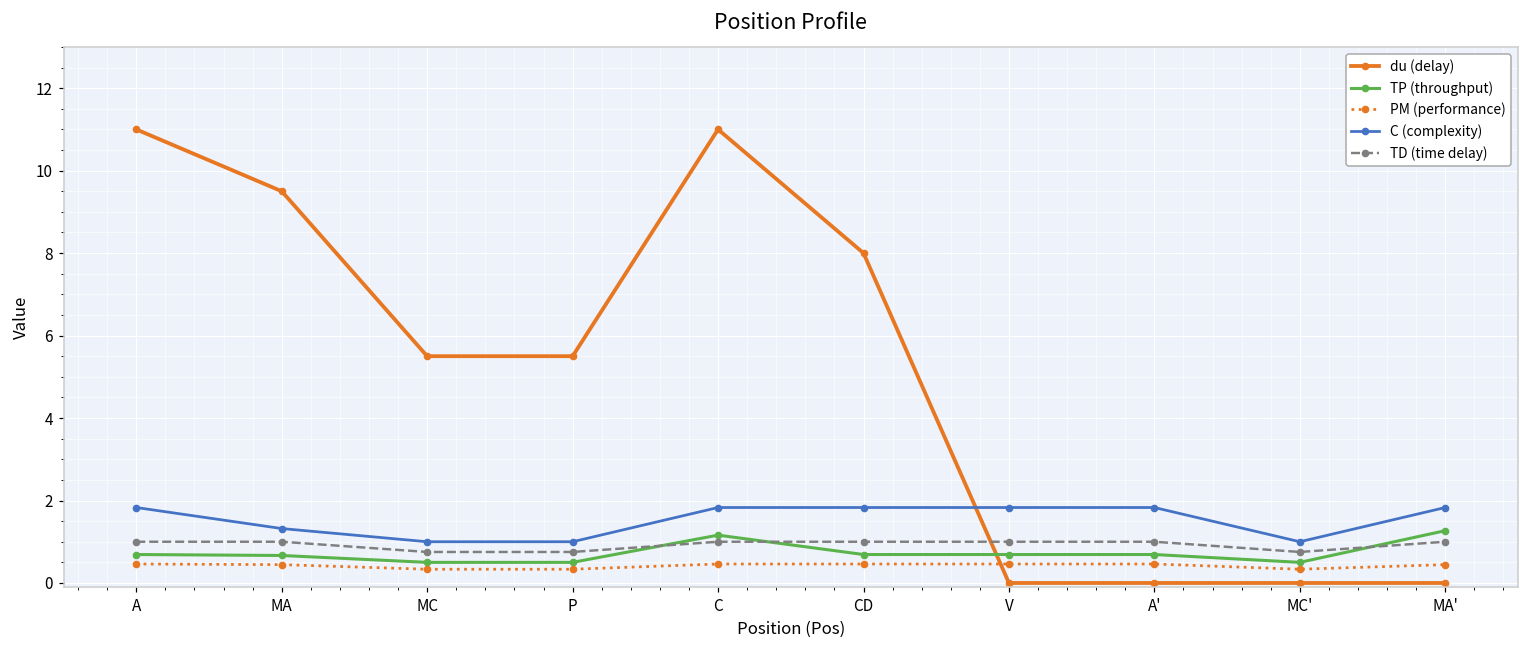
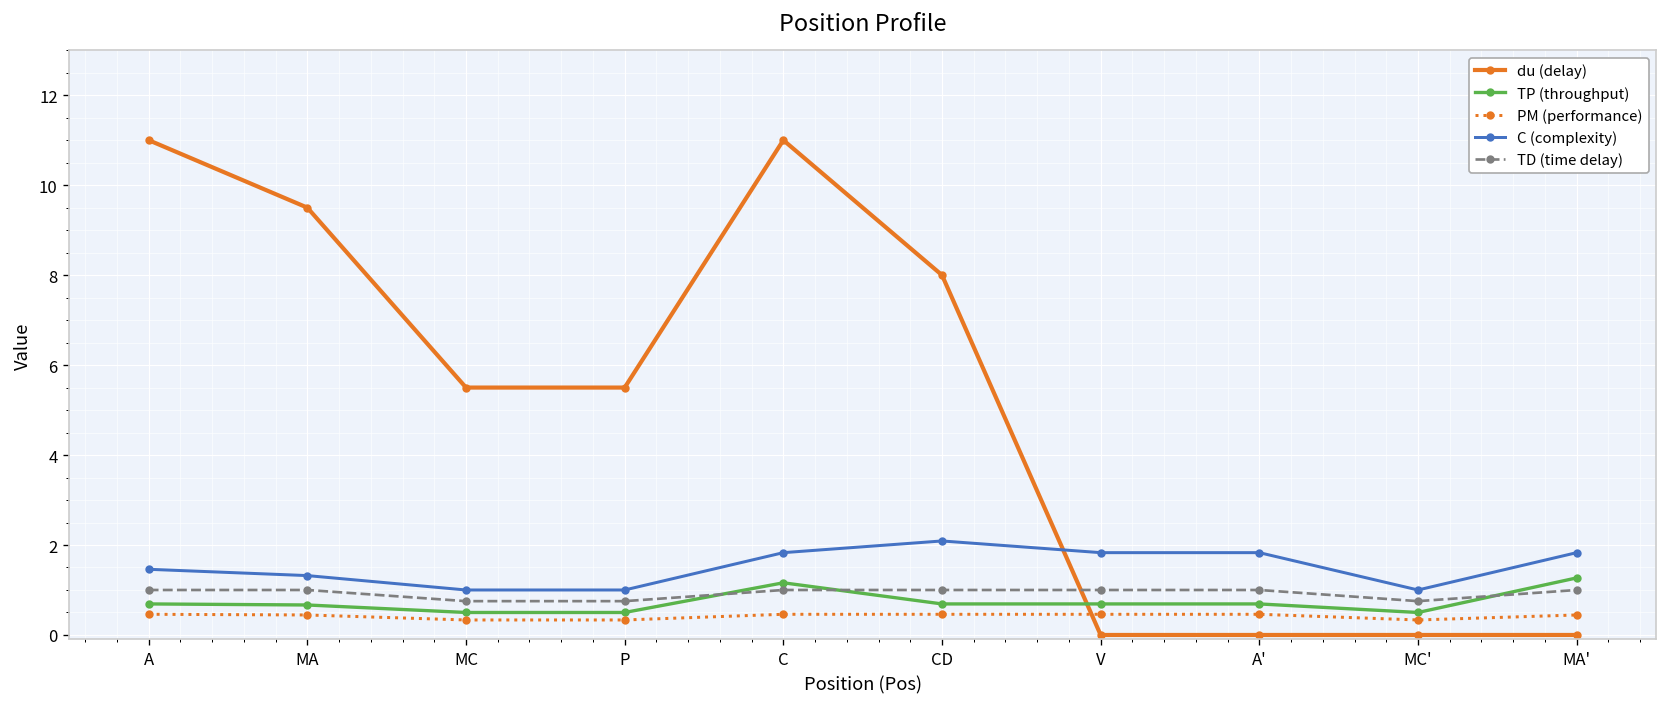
C (complexity), A: 1.8 -> 1.5
C (complexity), CD: 1.8 -> 2.1
